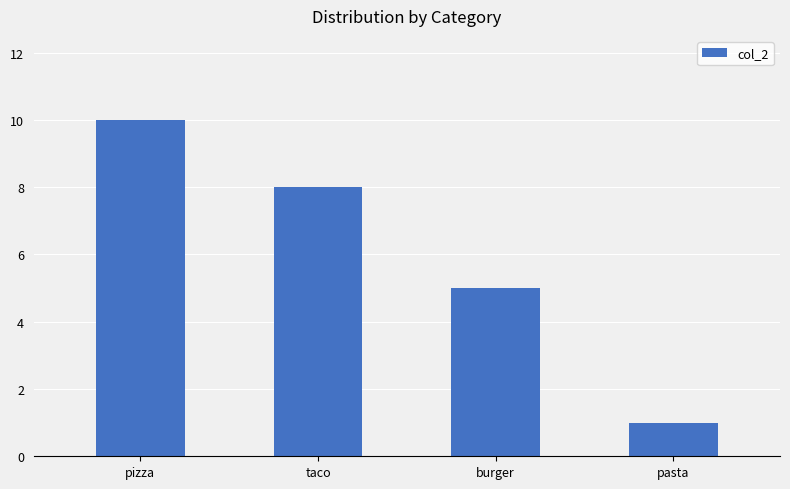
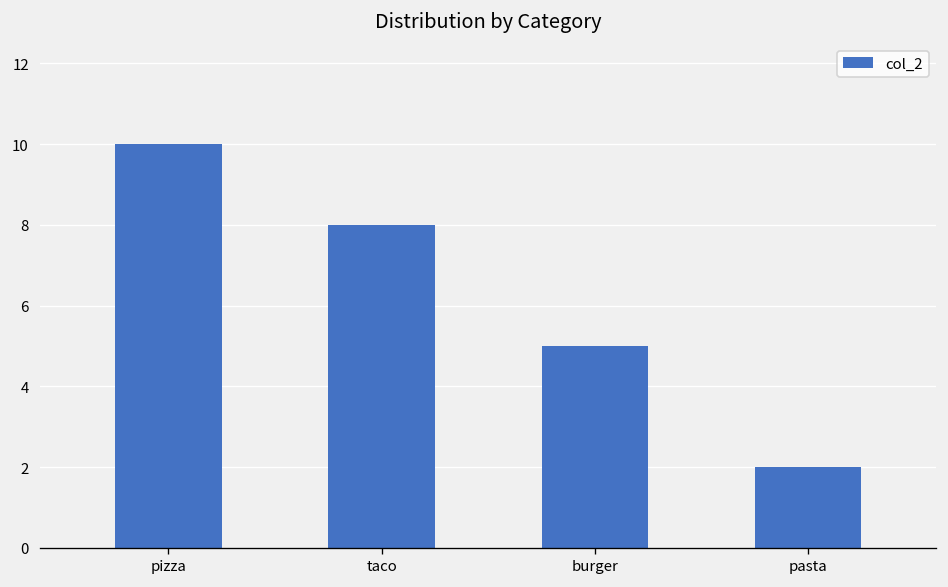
pasta: 1 -> 2
